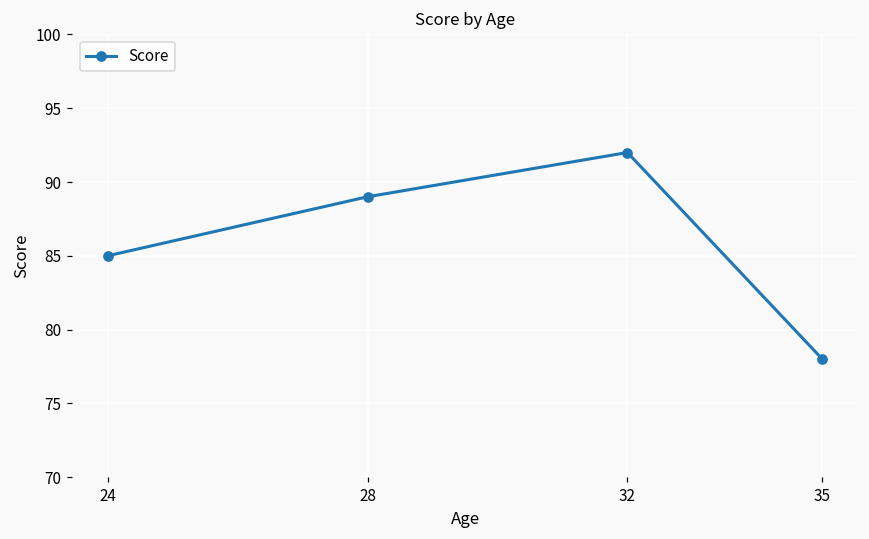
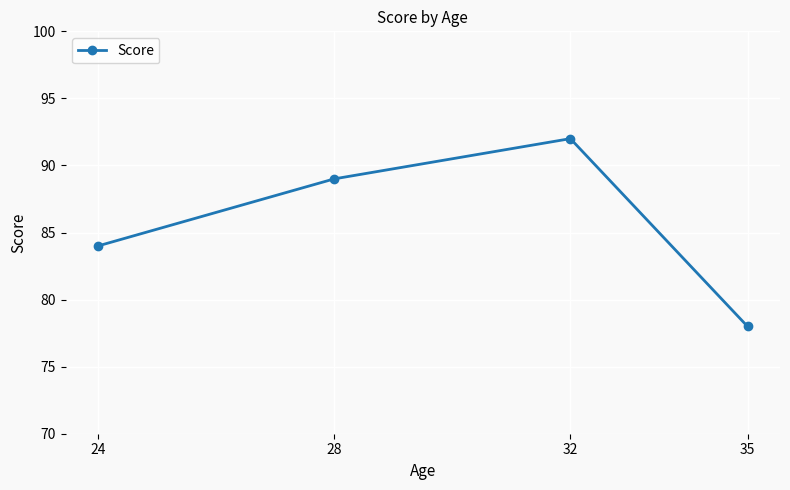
24: 85 -> 84
